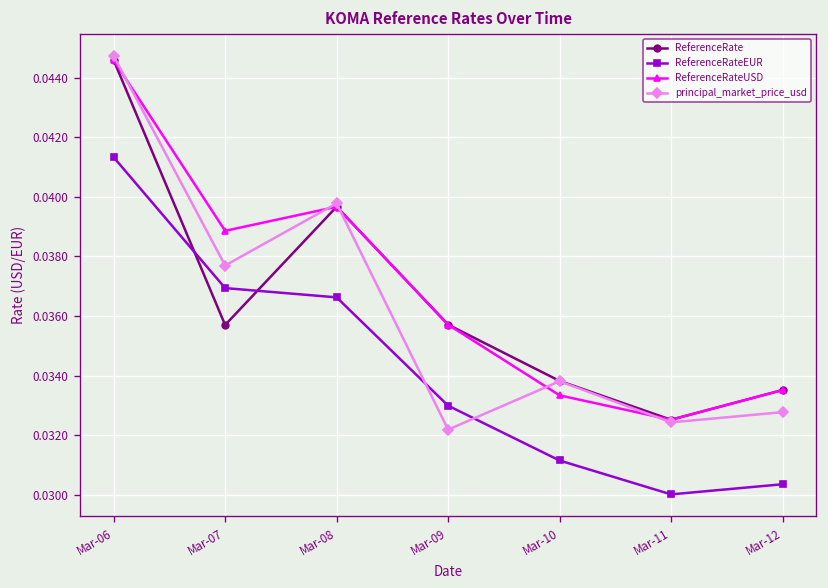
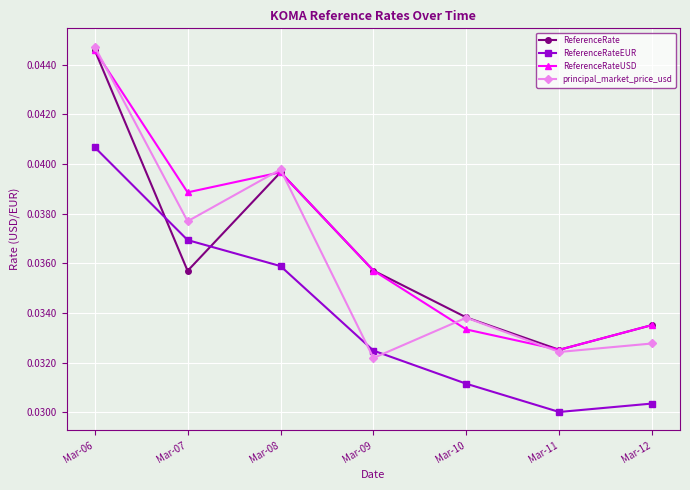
ReferenceRateEUR, Mar-06: 0.0413 -> 0.0407
ReferenceRateEUR, Mar-08: 0.0366 -> 0.0359
ReferenceRateEUR, Mar-09: 0.0330 -> 0.0325
